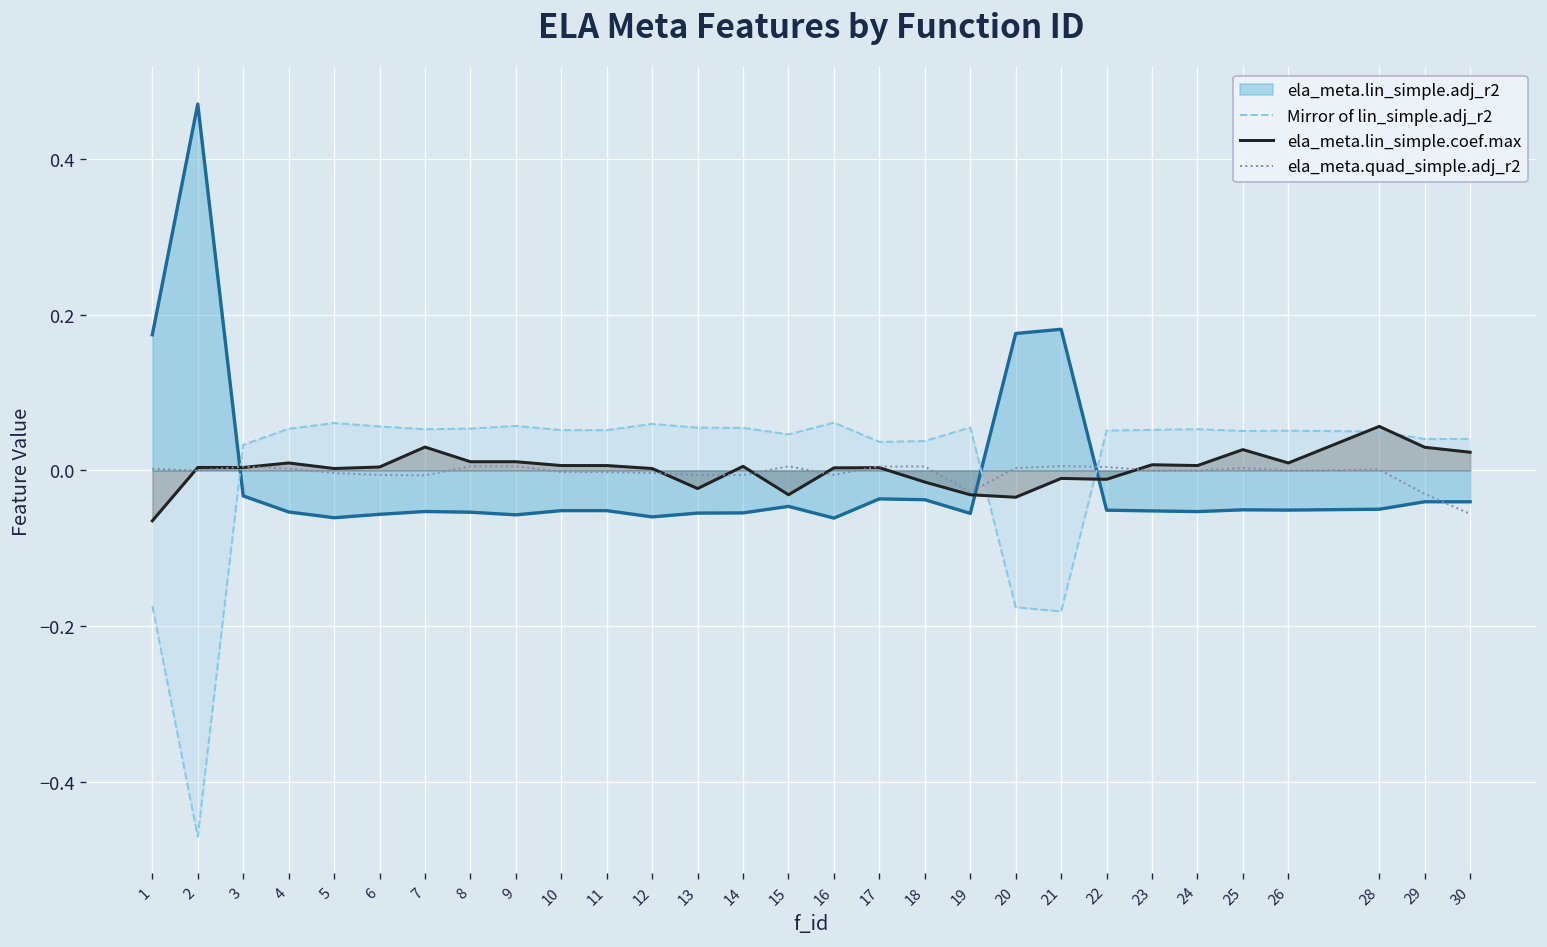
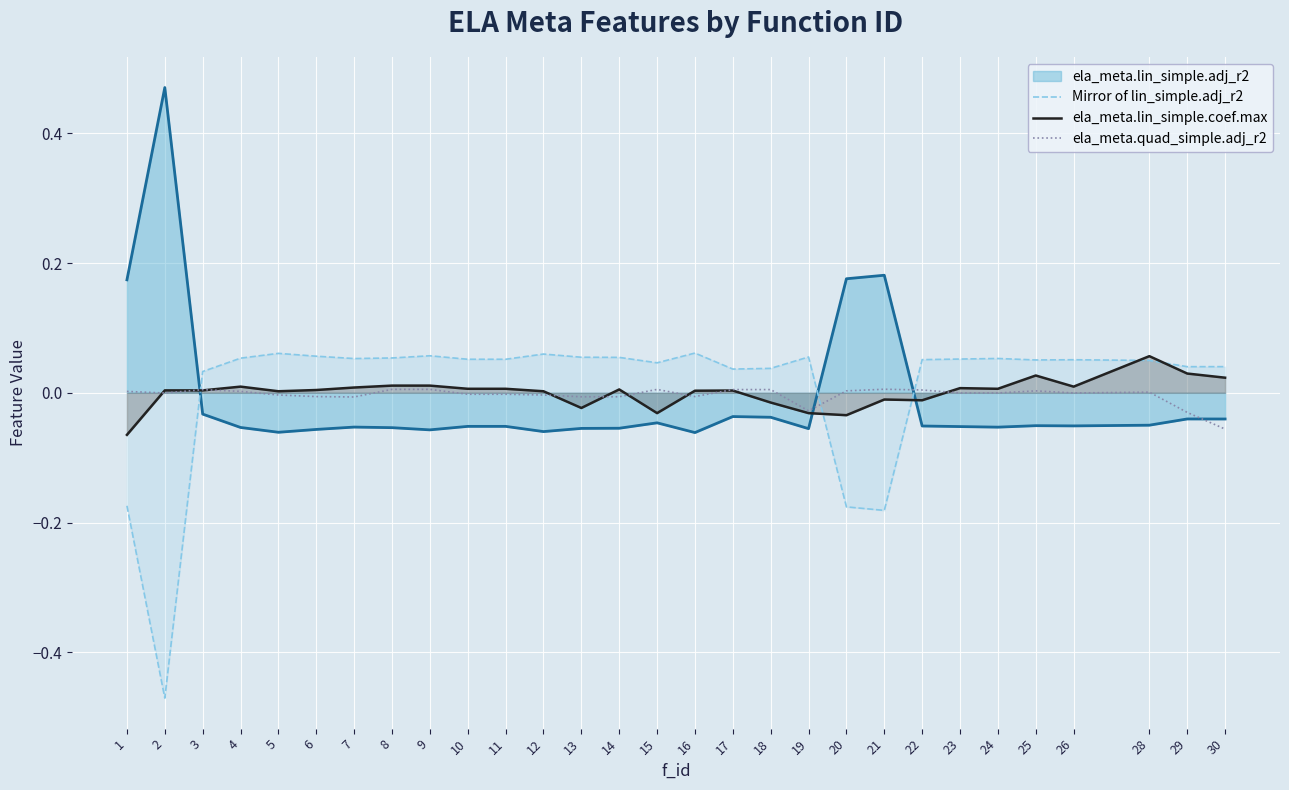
ela_meta.lin_simple.coef.max, 7: 0.03 -> 0.01
